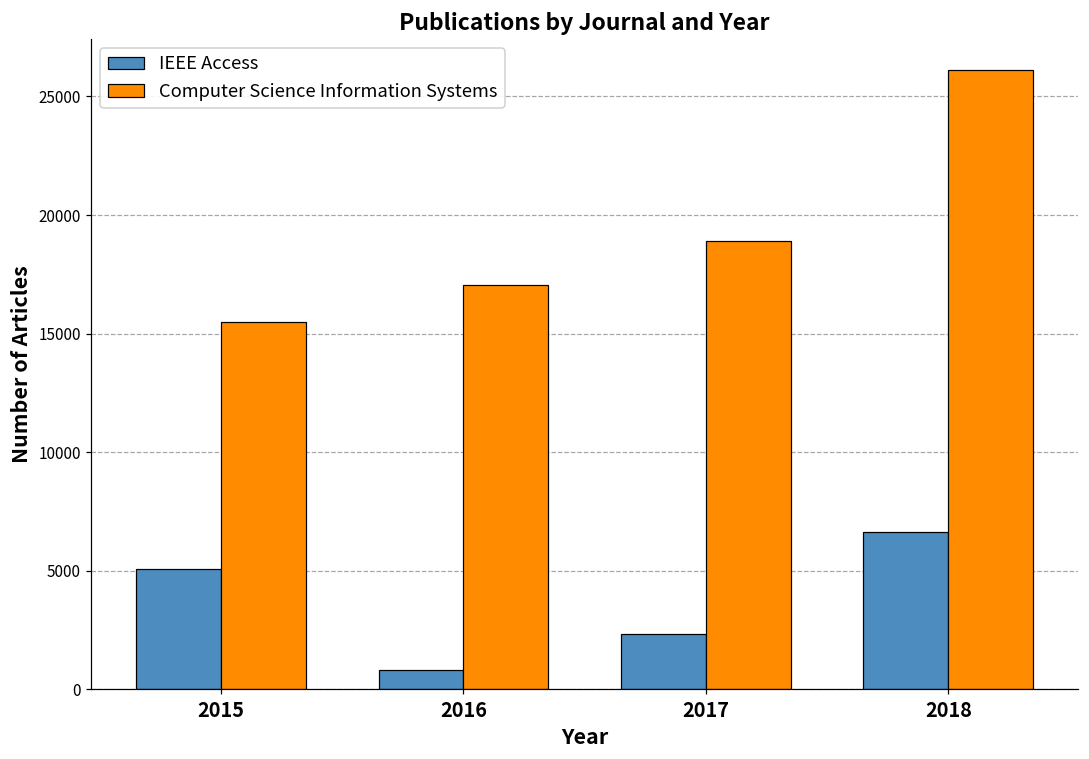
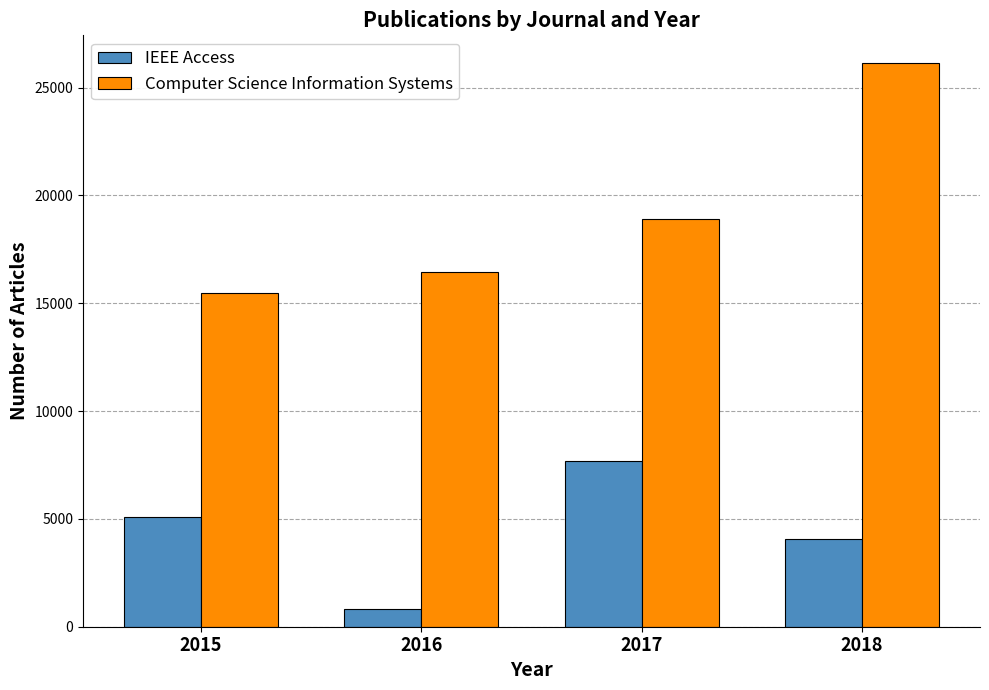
Computer Science Information Systems, 2016: 17000 -> 16500
IEEE Access, 2017: 2300 -> 7700
IEEE Access, 2018: 6600 -> 4100
